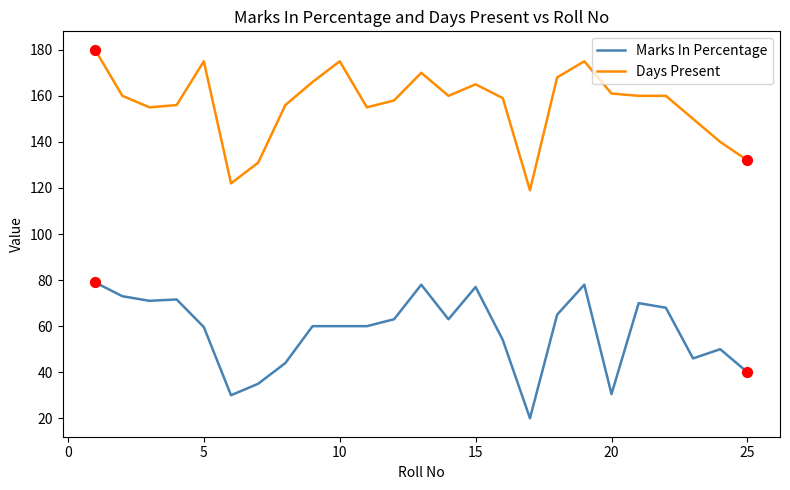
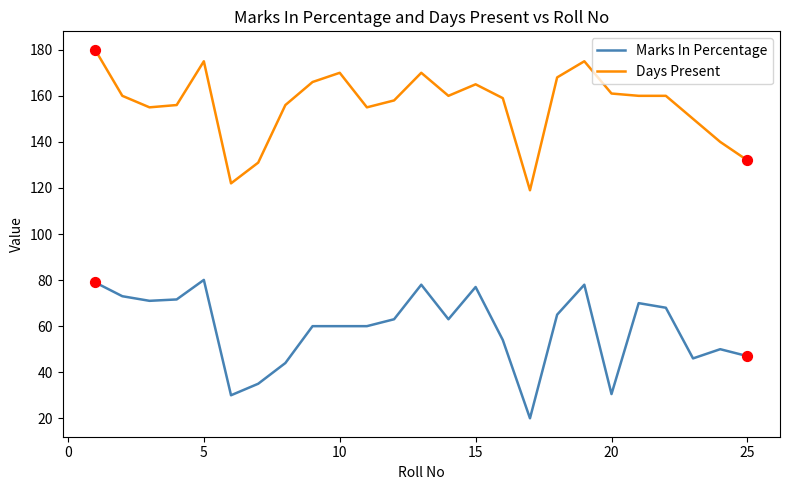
Marks In Percentage, 5: 60 -> 80
Days Present, 10: 175 -> 170
Marks In Percentage, 25: 40 -> 47
